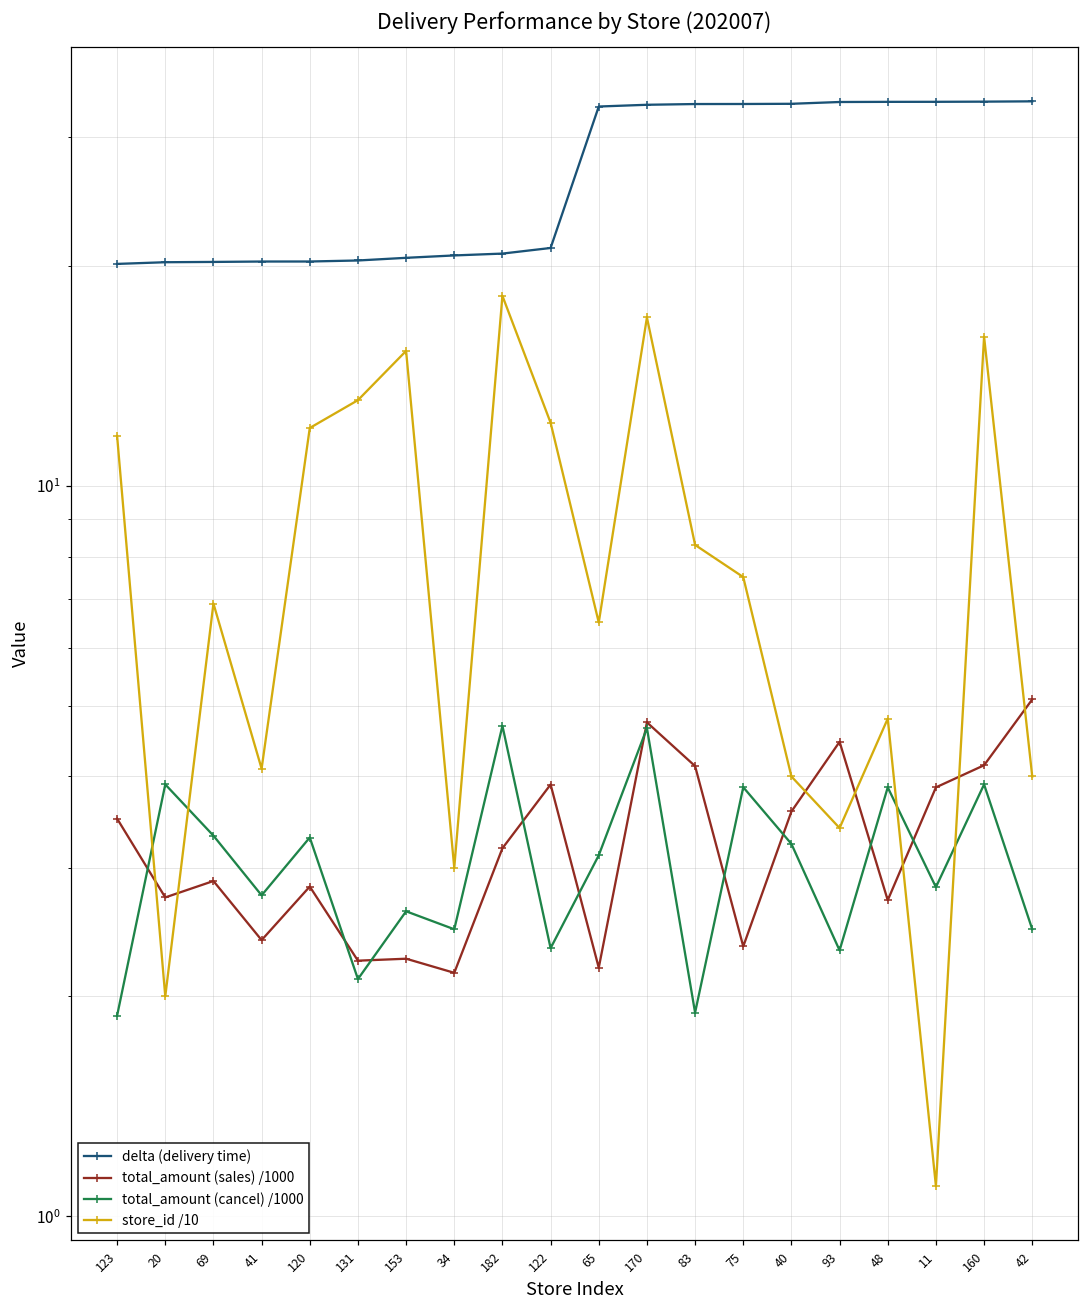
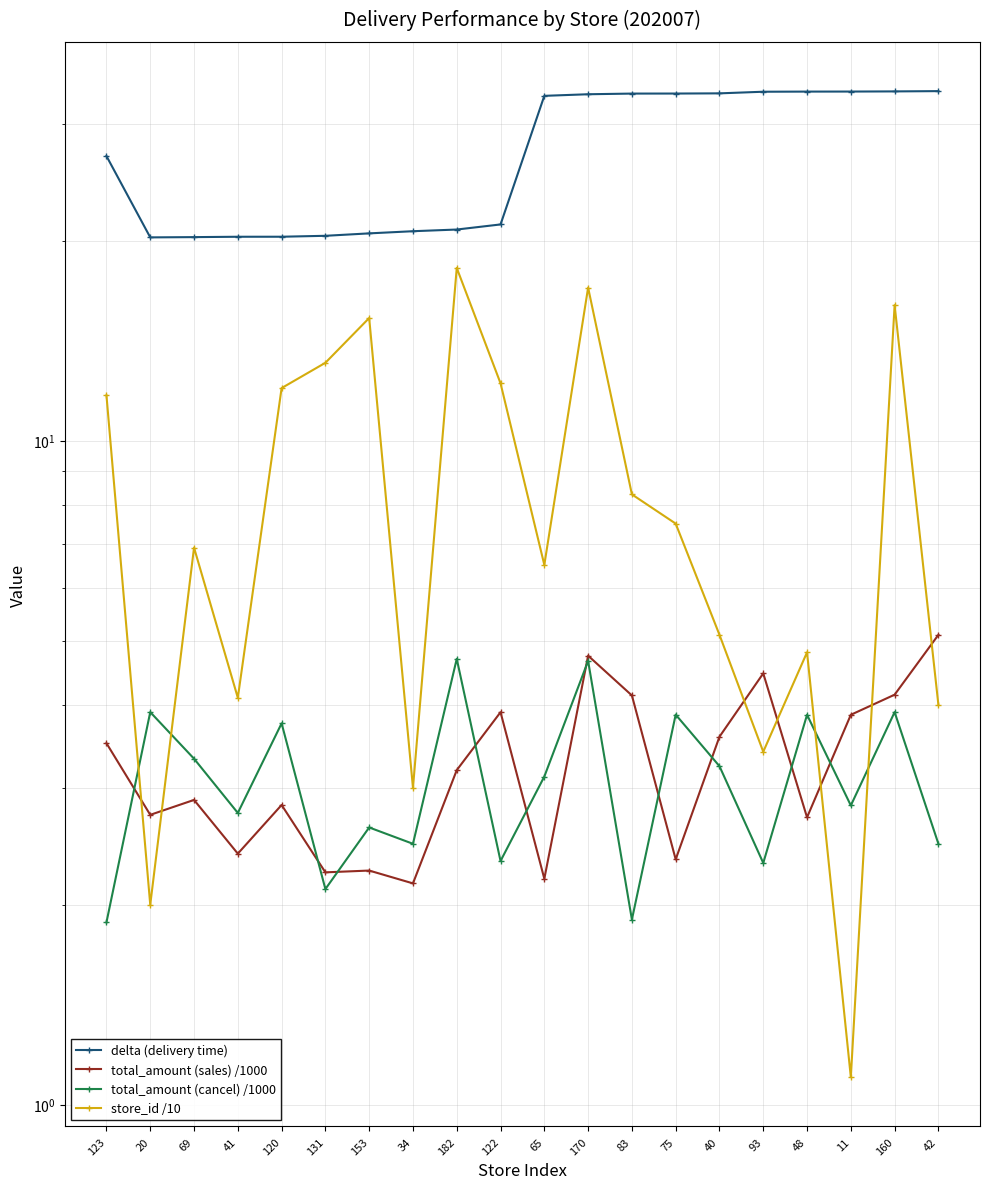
delta (delivery time), 123: 20.1 -> 26.8
total_amount (cancel) /1000, 120: 3.3 -> 3.8
store_id /10, 40: 4.0 -> 5.1
